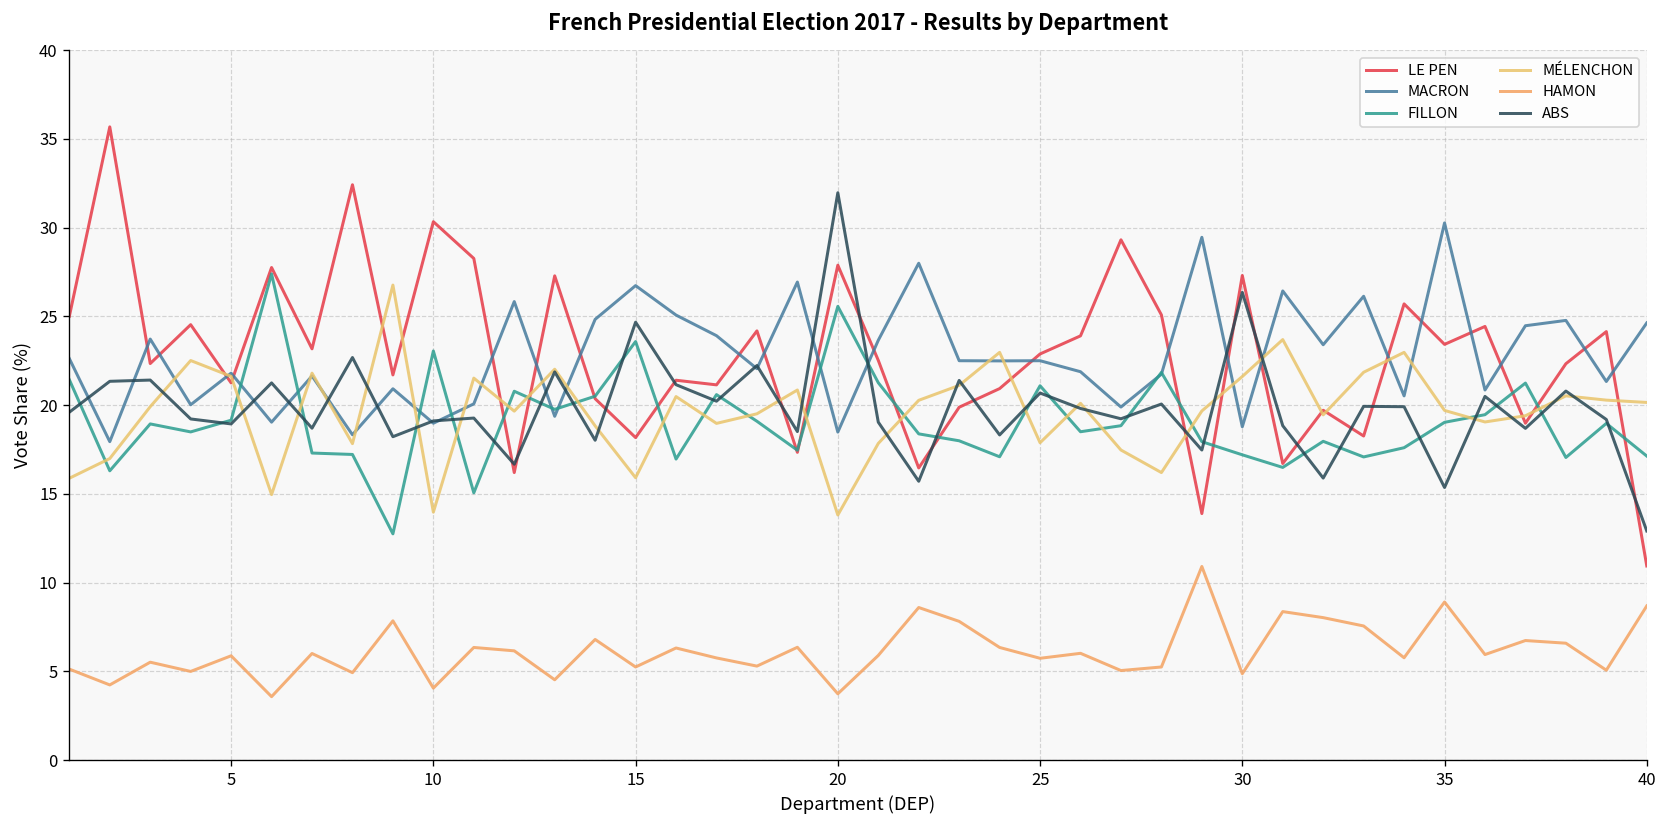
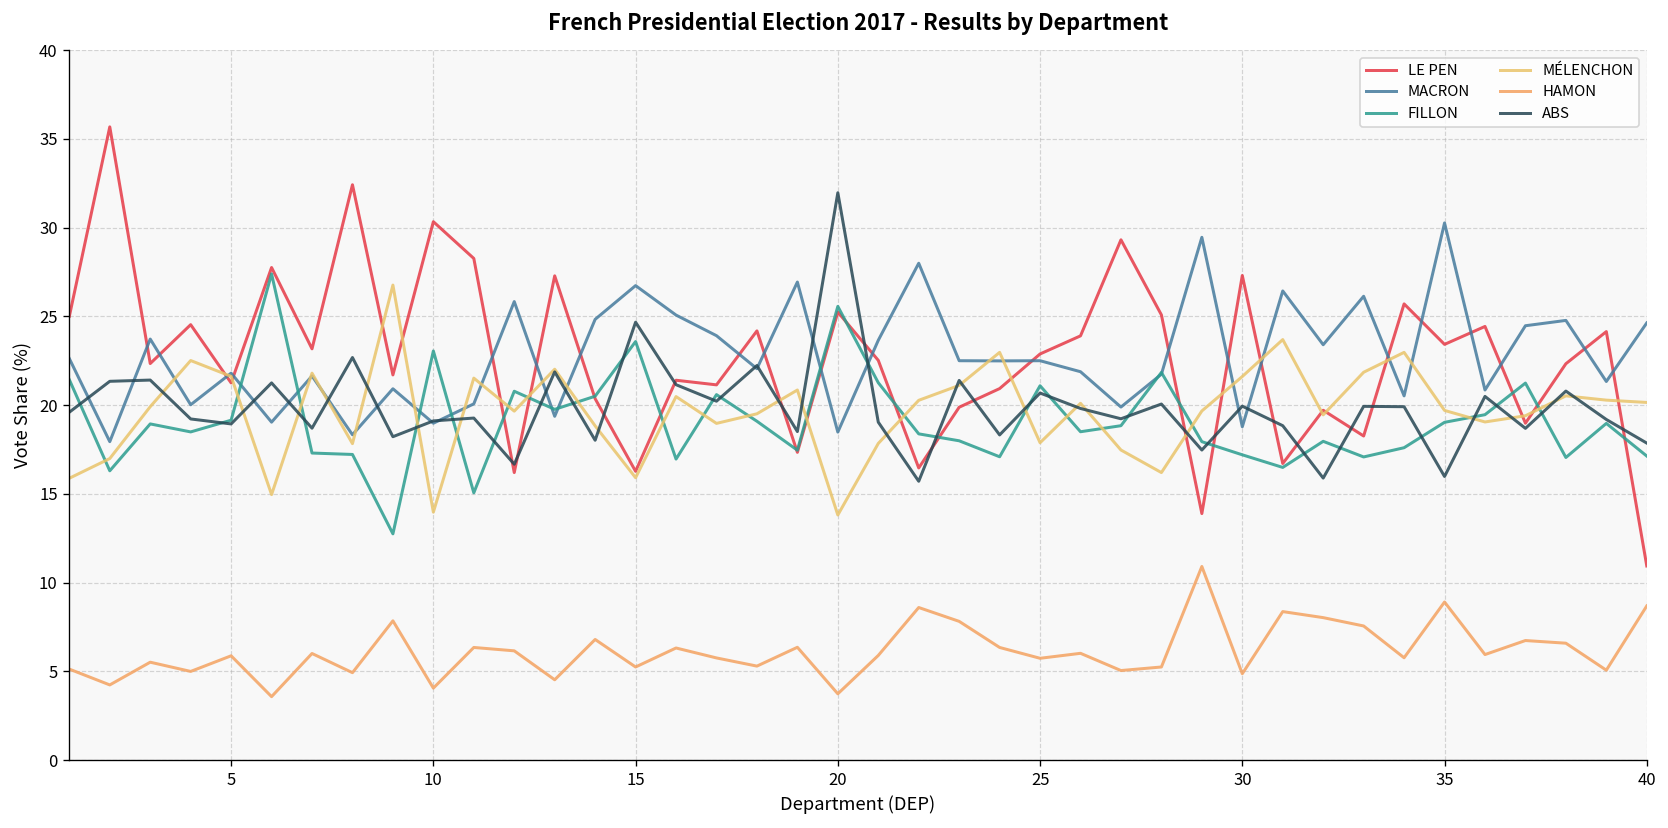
LE PEN, 15: 18.2 -> 16.3
LE PEN, 20: 27.9 -> 25.2
ABS, 30: 26.4 -> 19.9
ABS, 35: 15.4 -> 16.0
ABS, 40: 12.9 -> 17.9
